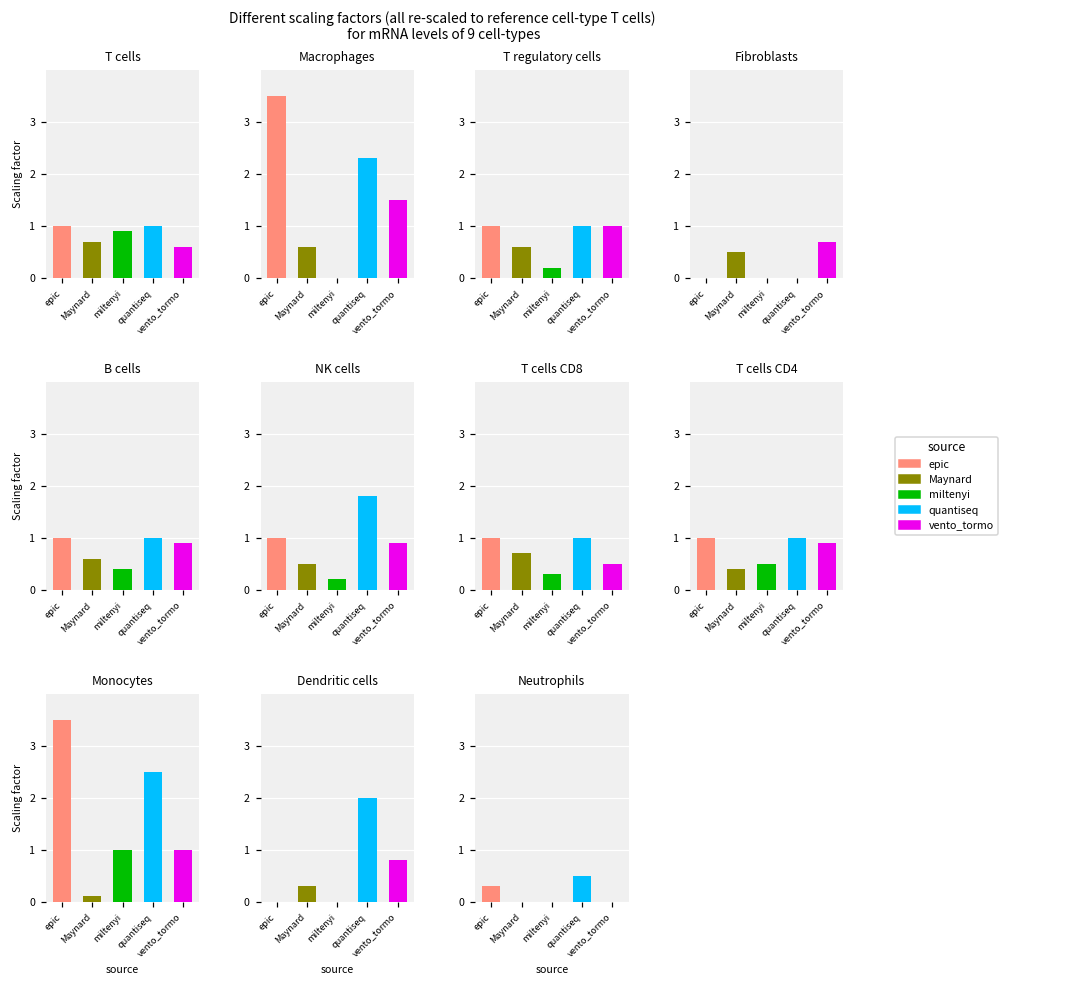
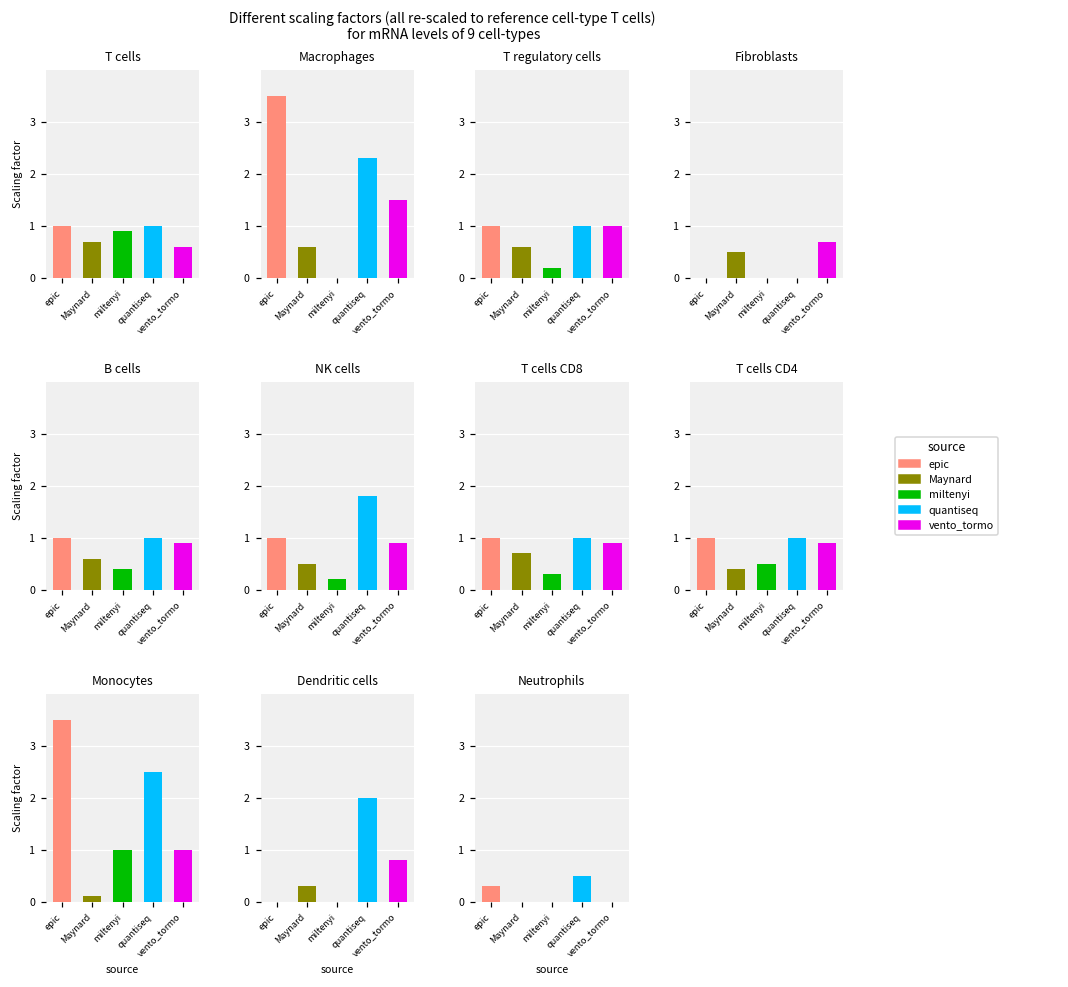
T cells CD8, vento_tormo: 0.5 -> 0.9
